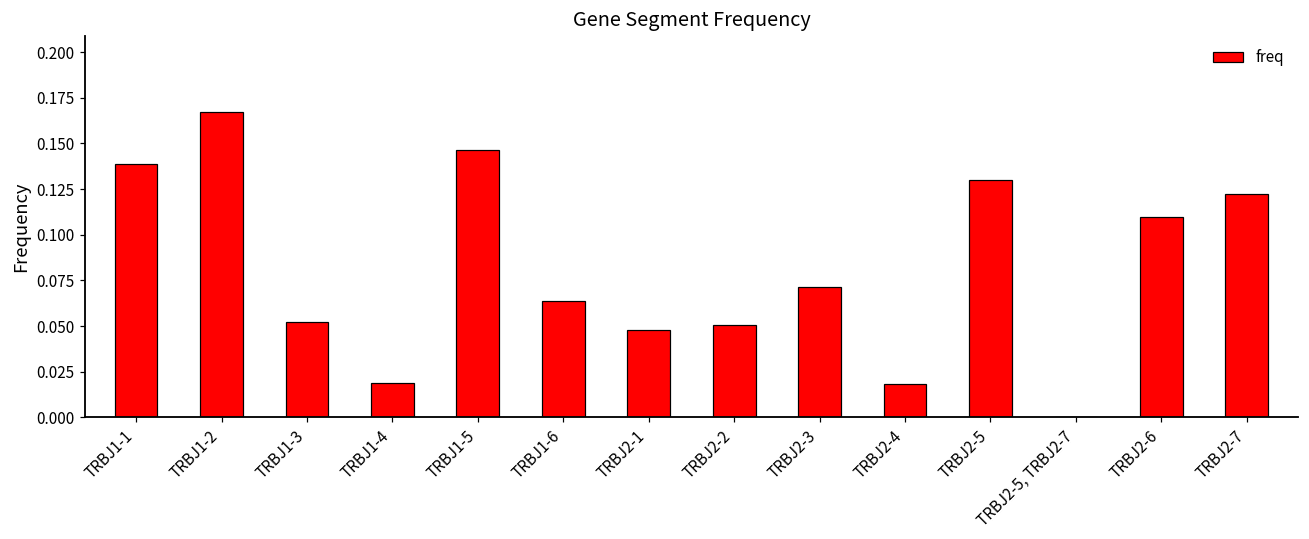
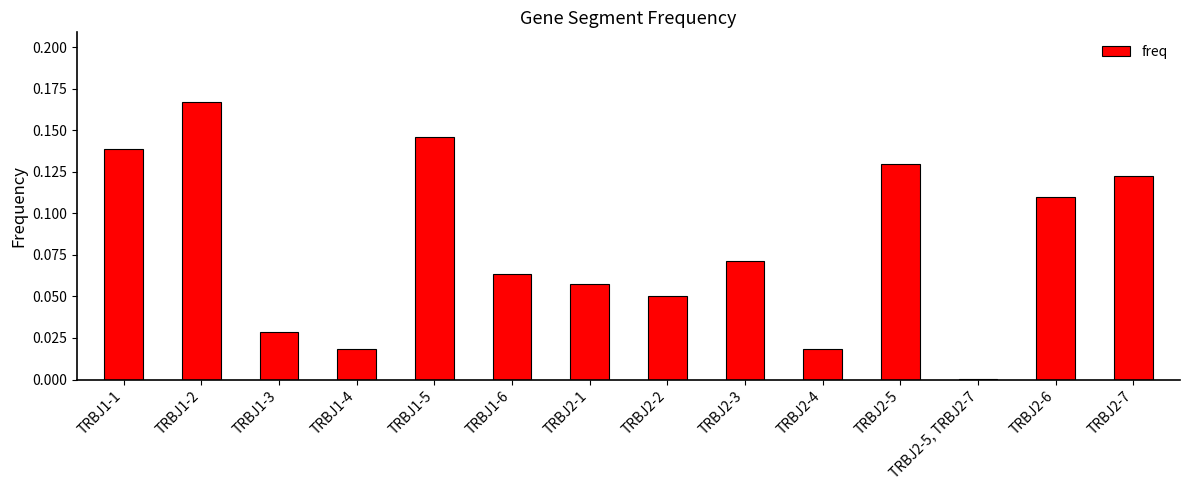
TRBJ1-3: 0.052 -> 0.028
TRBJ2-1: 0.048 -> 0.058
